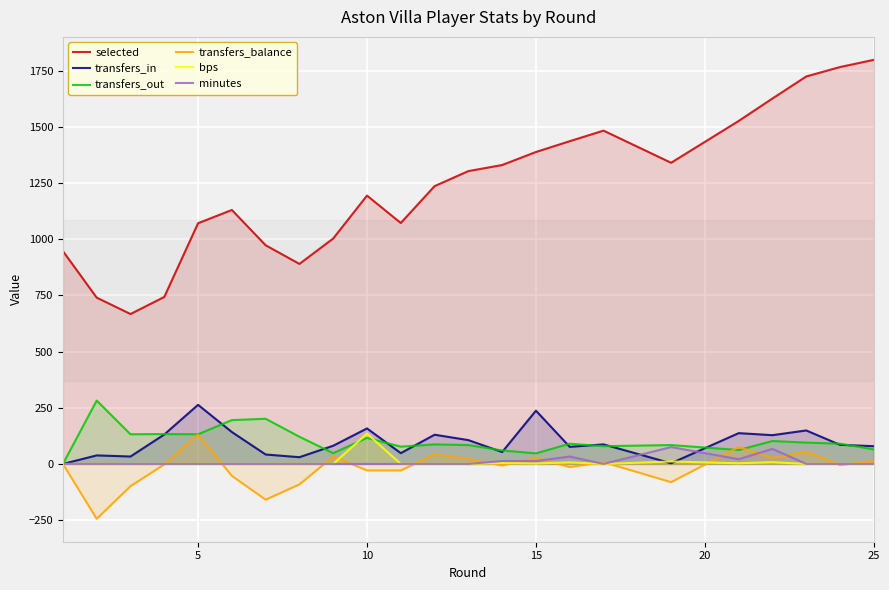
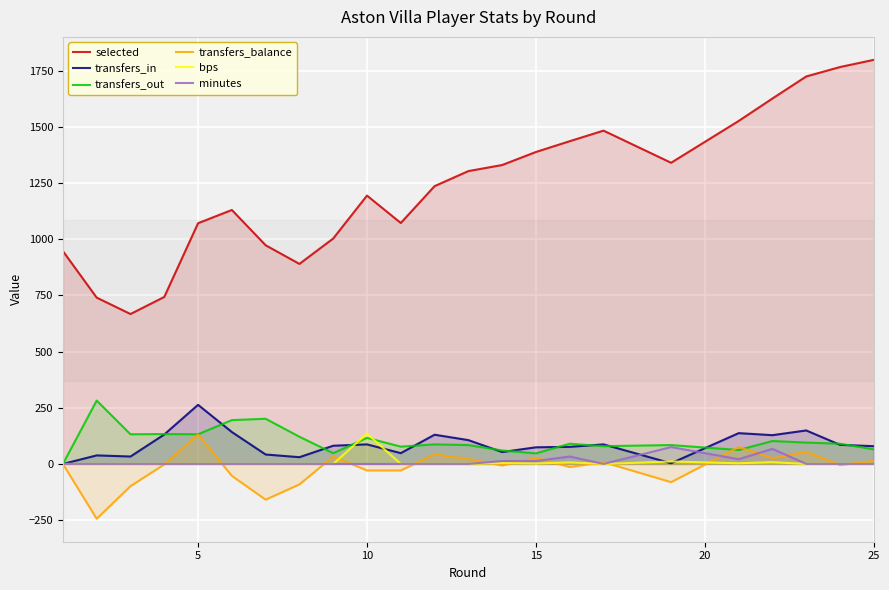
transfers_in, 10: 160 -> 90
transfers_in, 15: 240 -> 70
